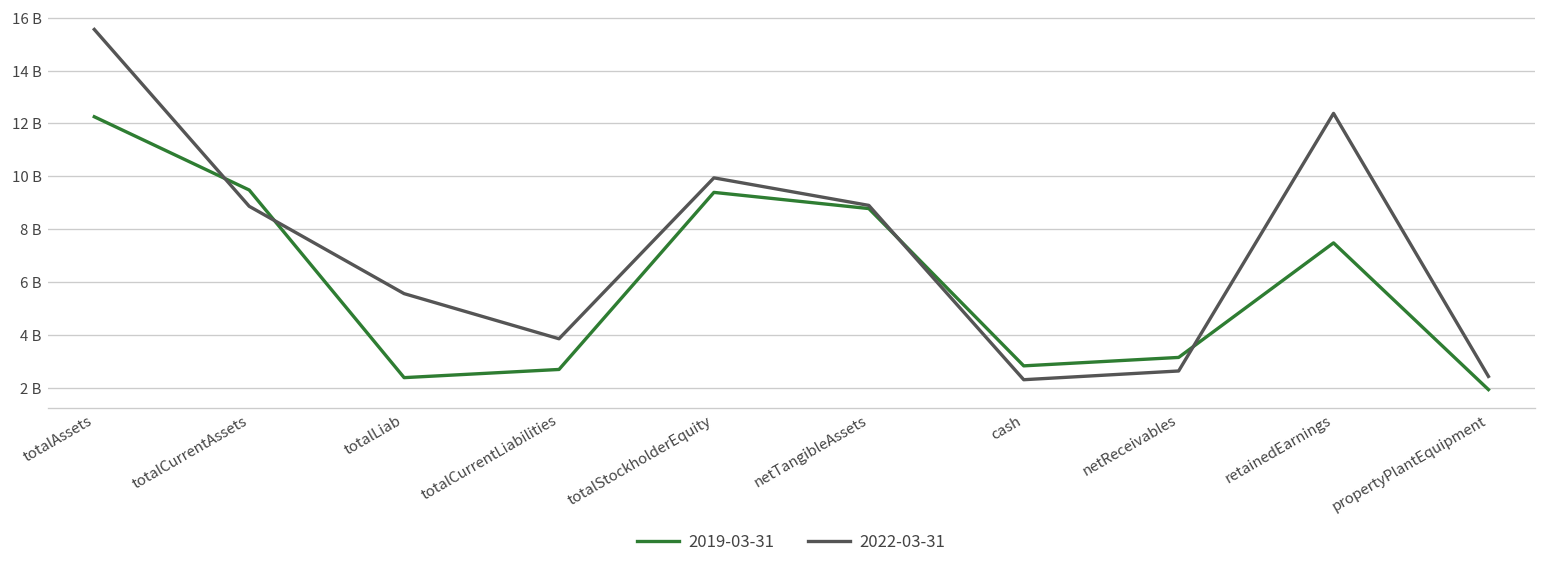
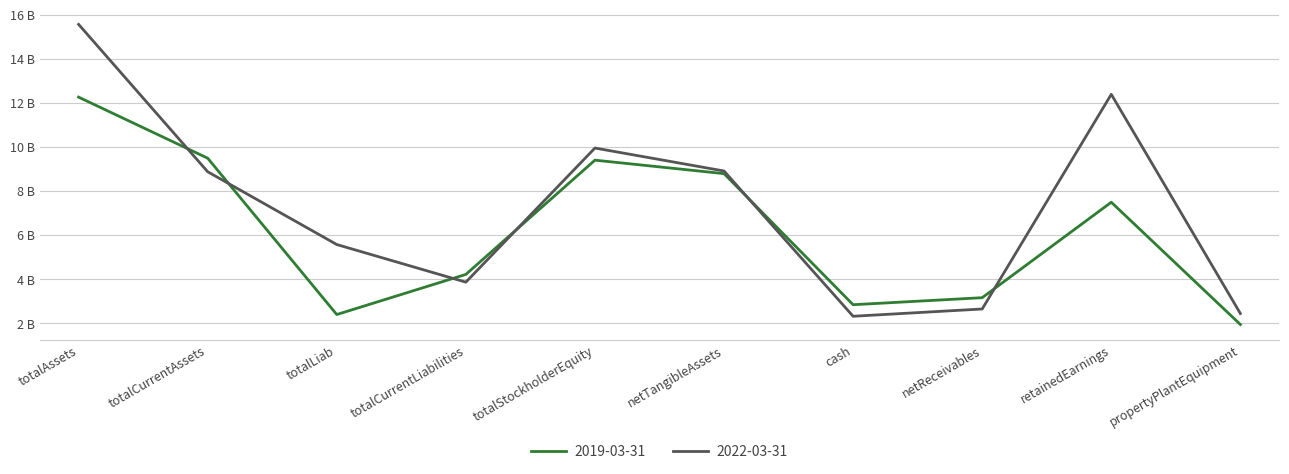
2019-03-31, totalCurrentLiabilities: 2700000000 -> 4200000000
